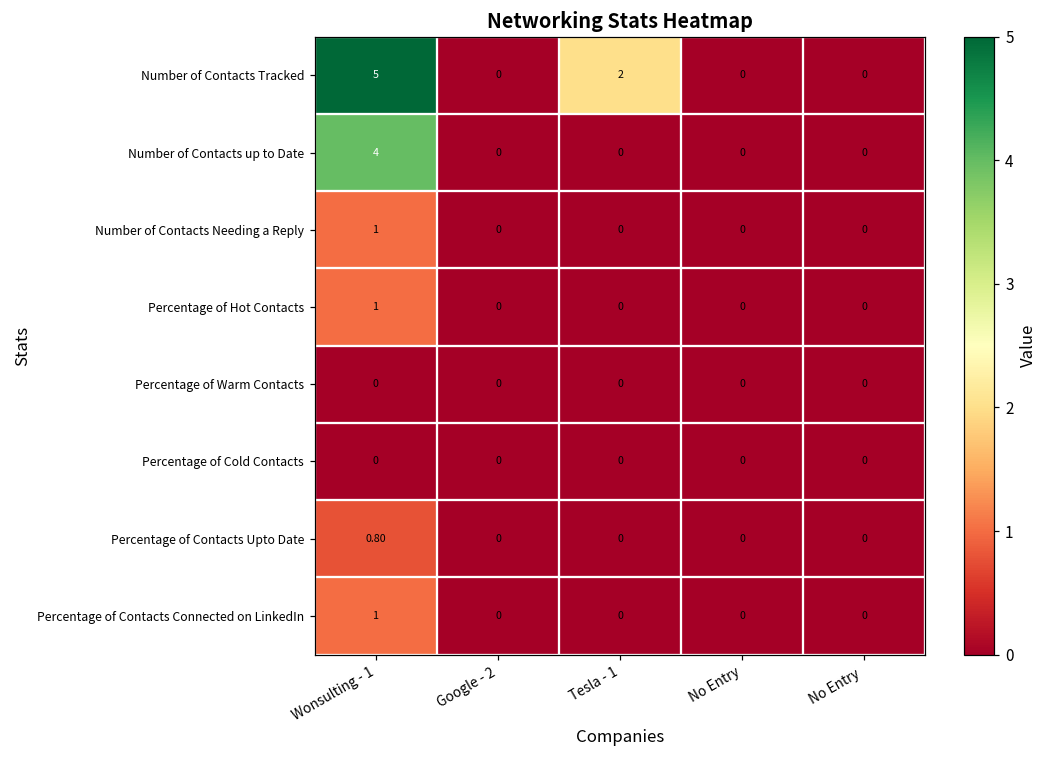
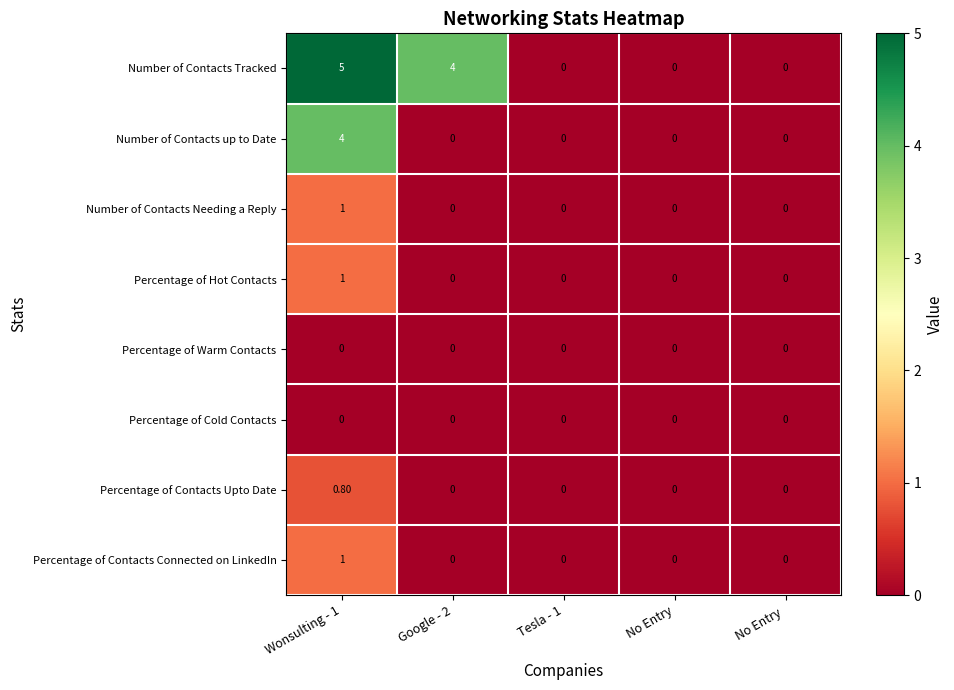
Number of Contacts Tracked, Google - 2: 0 -> 4
Number of Contacts Tracked, Tesla - 1: 2 -> 0
